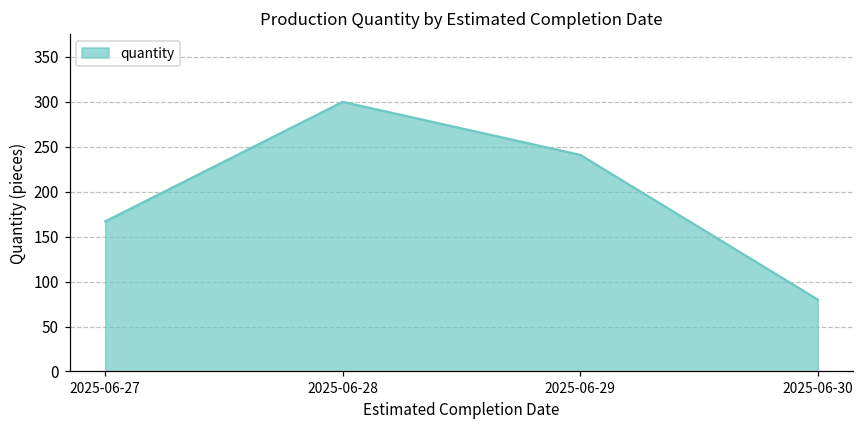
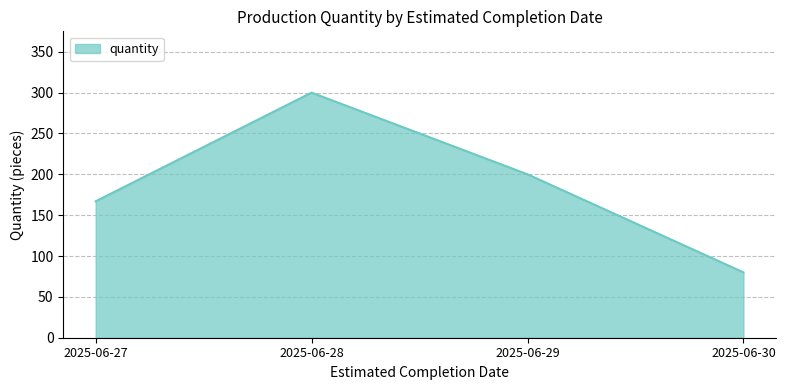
2025-06-29: 240 -> 200
